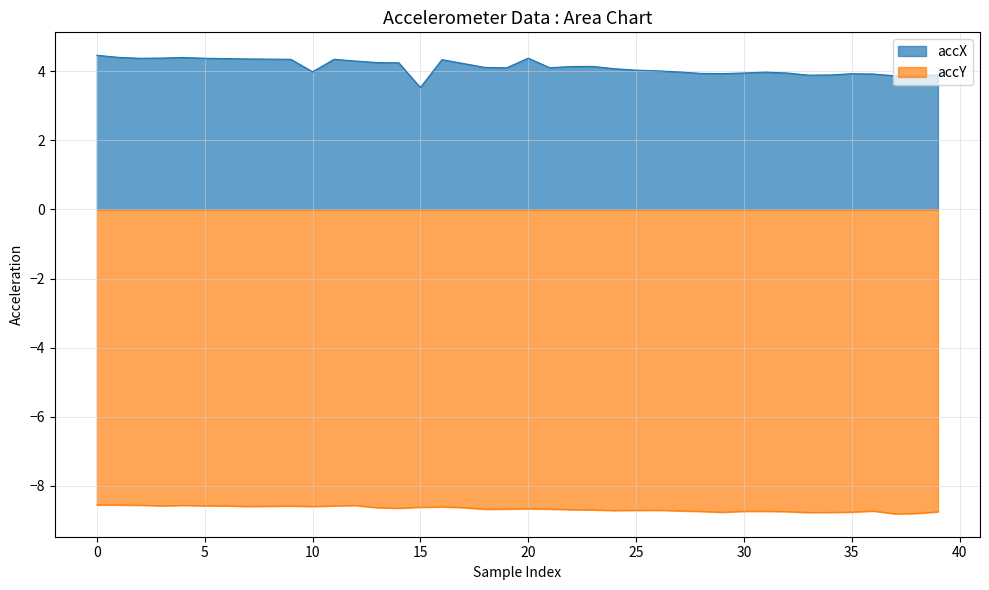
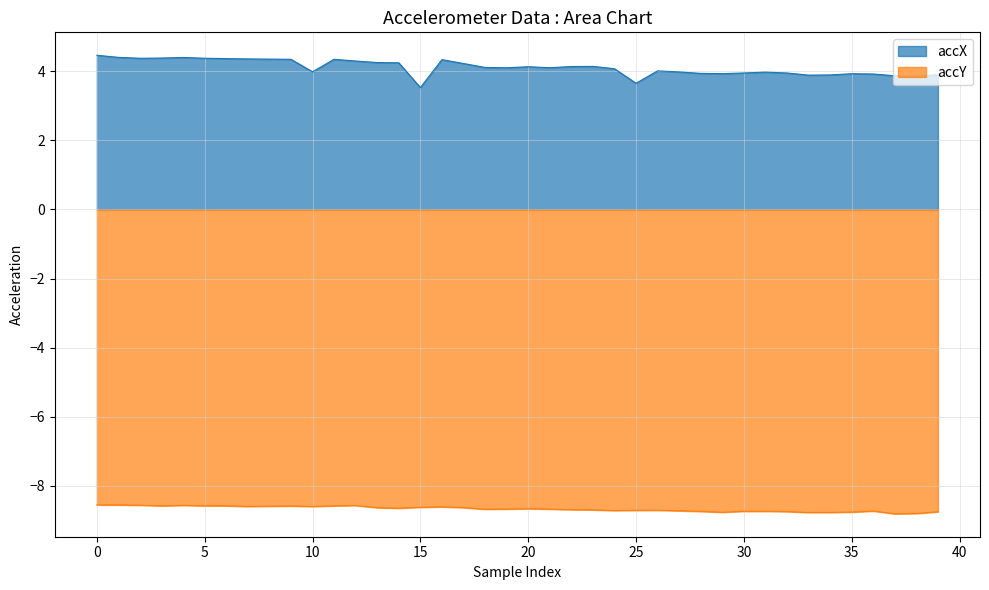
accX, 20: 4.4 -> 4.1
accX, 25: 4.0 -> 3.7
